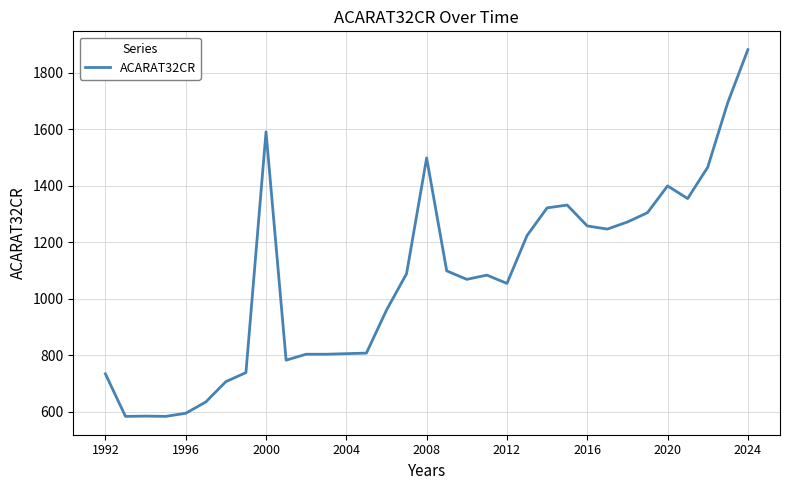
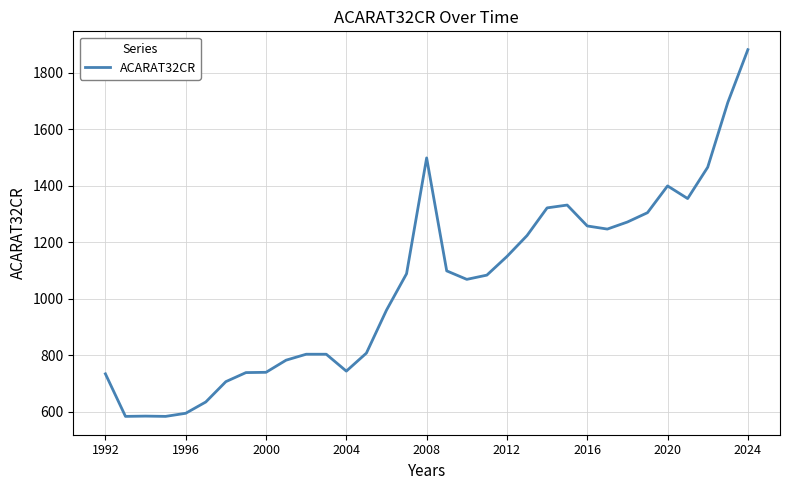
2000: 1590 -> 740
2004: 810 -> 740
2012: 1050 -> 1150
